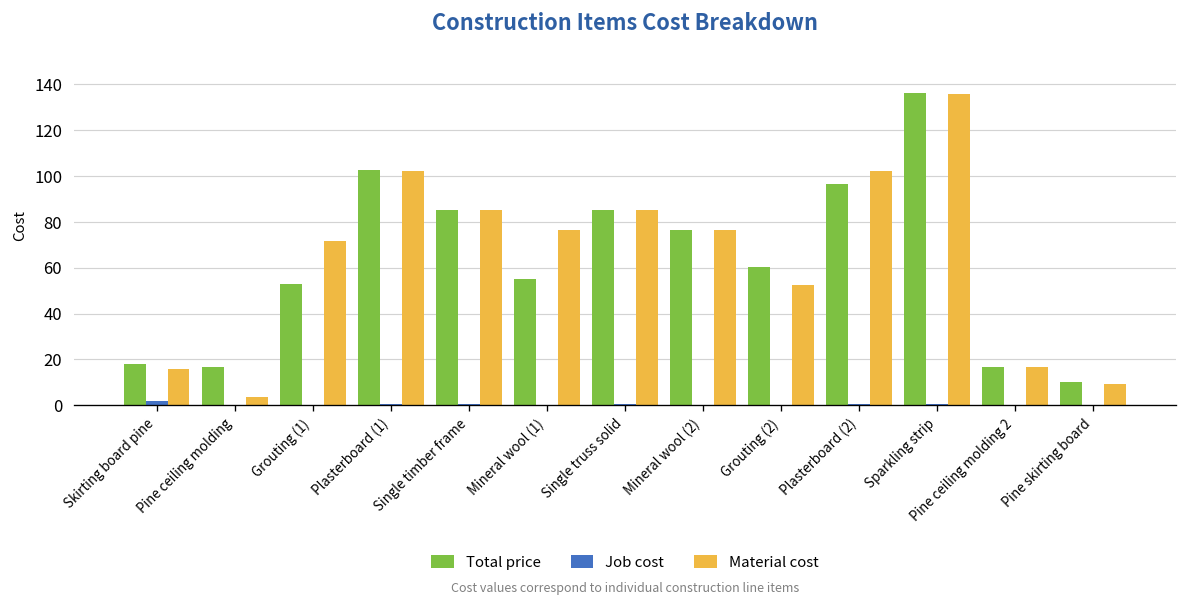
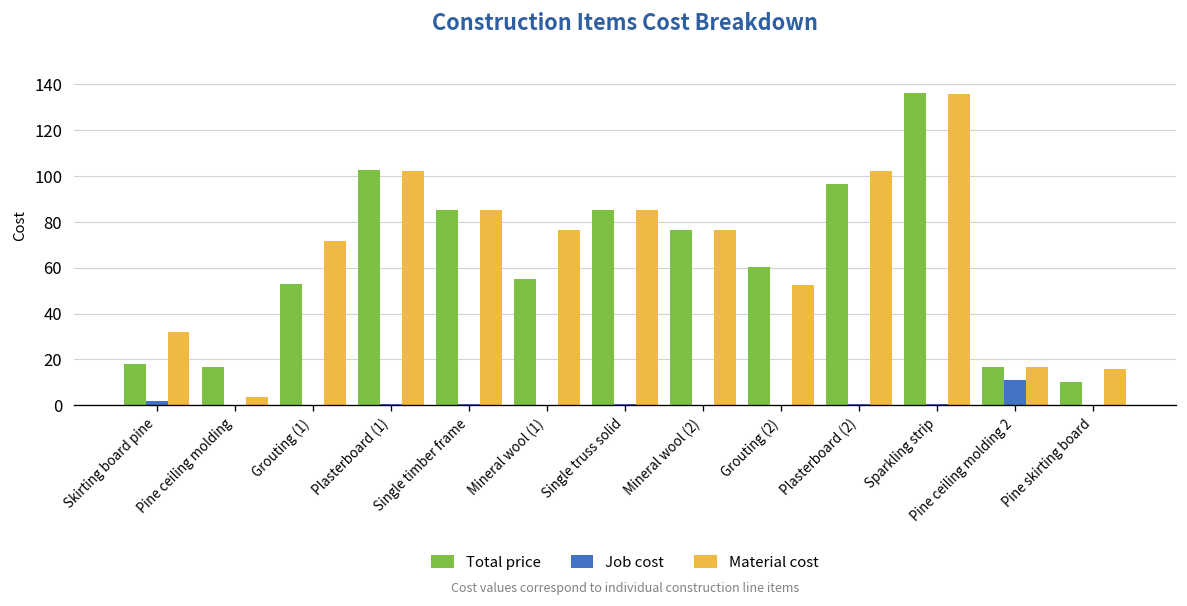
Material cost, Skirting board pine: 16 -> 32
Job cost, Pine ceiling molding 2: 0 -> 11
Material cost, Pine skirting board: 9 -> 16
